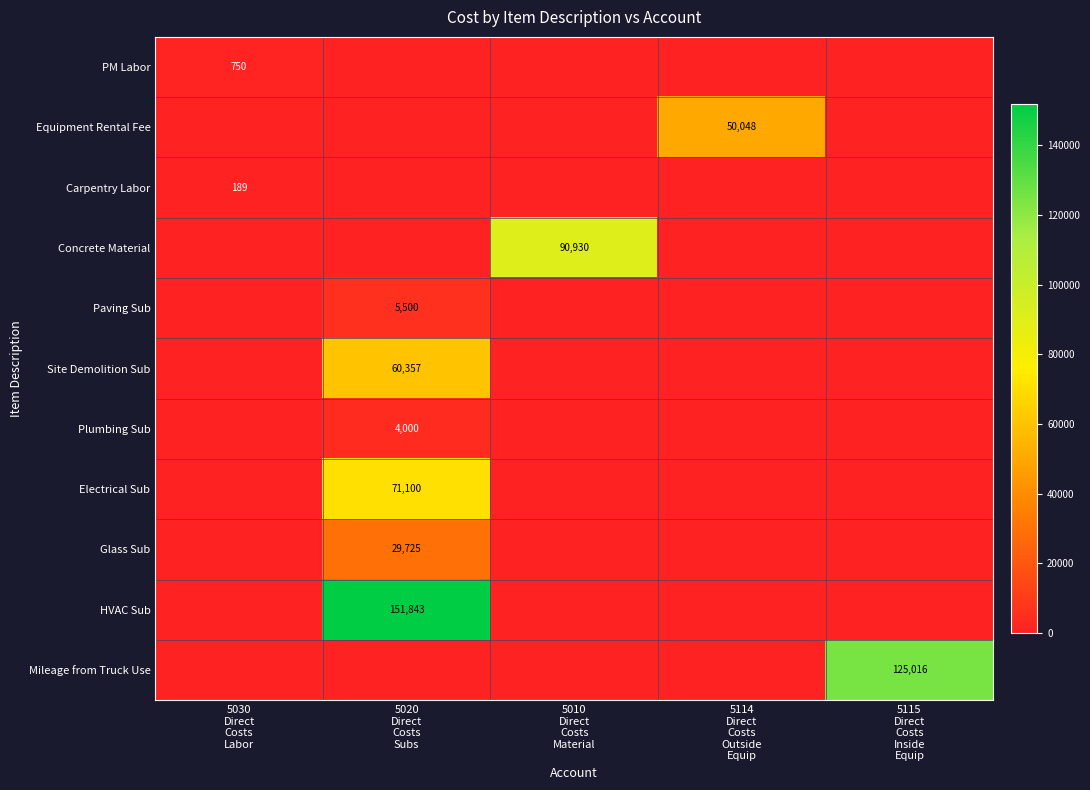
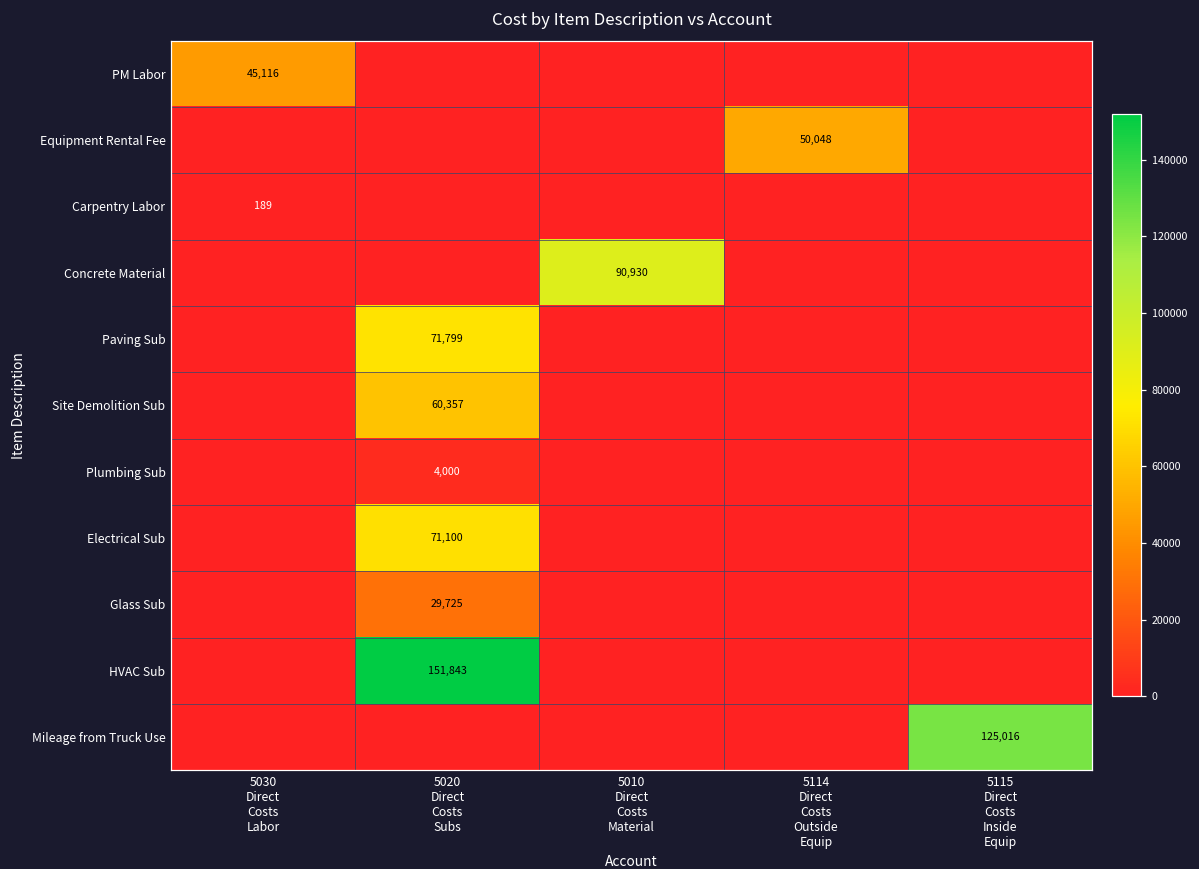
PM Labor, 5030 Direct Costs Labor: 750 -> 45,116
Paving Sub, 5020 Direct Costs Subs: 5,500 -> 71,799
